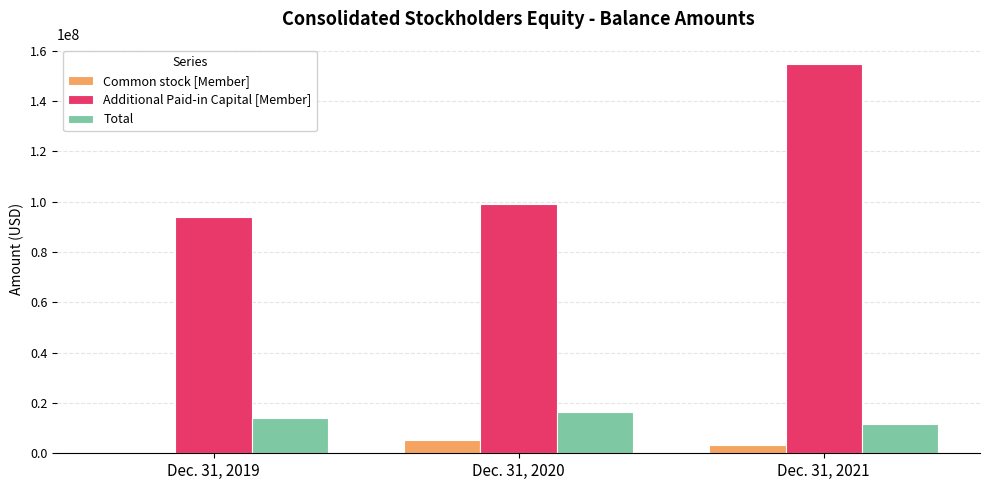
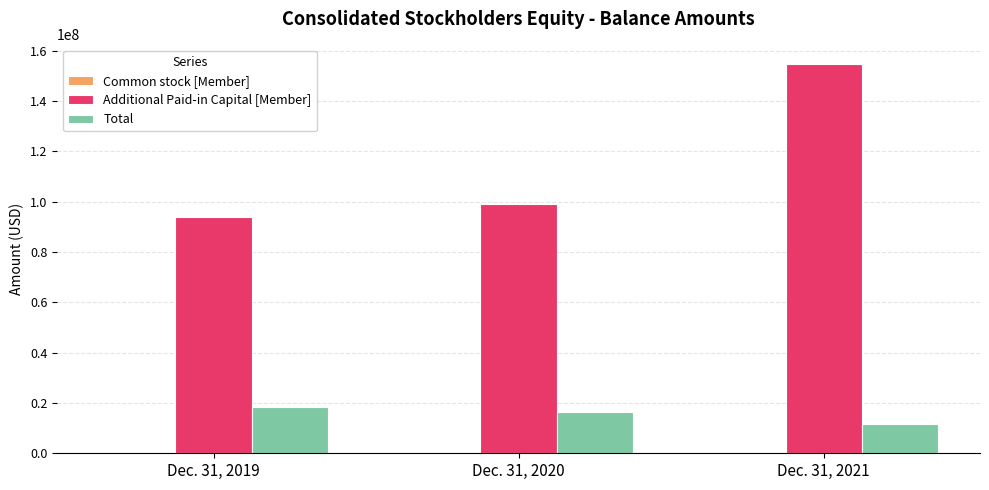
Total, Dec. 31, 2019: 14000000 -> 18000000
Common stock [Member], Dec. 31, 2020: 5000000 -> 0
Common stock [Member], Dec. 31, 2021: 3000000 -> 0
